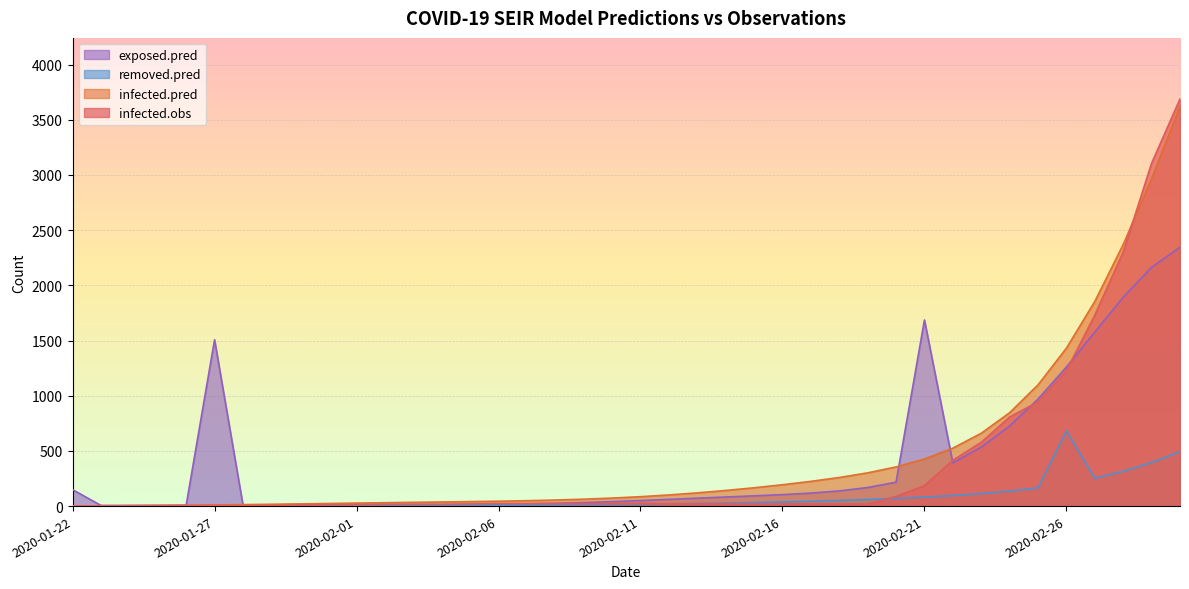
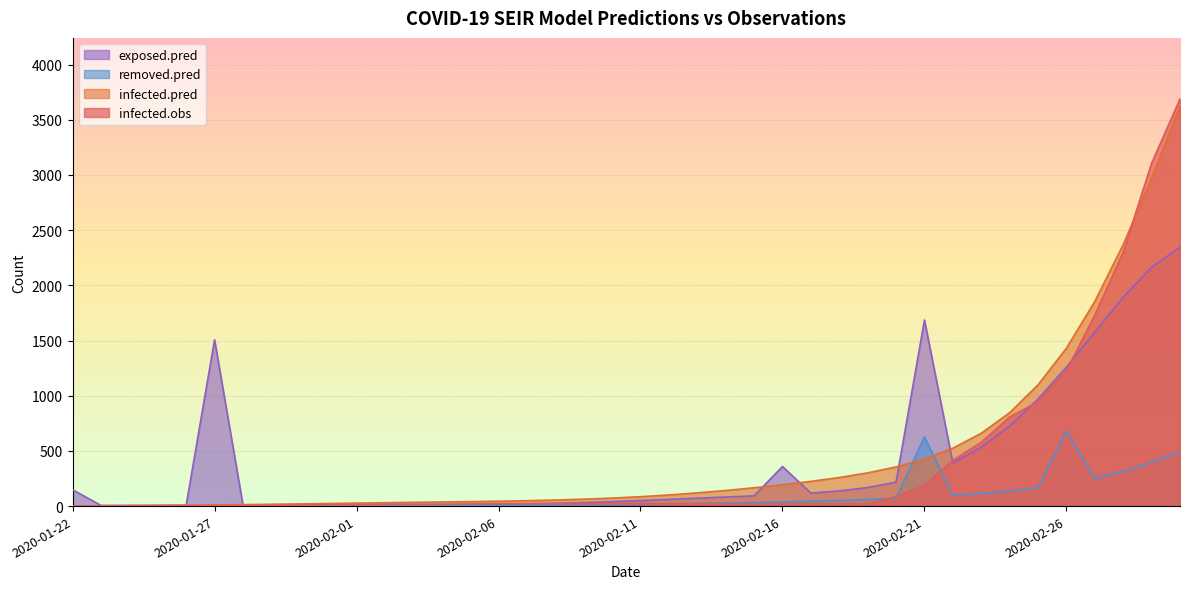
exposed.pred, 2020-02-16: 100 -> 360
removed.pred, 2020-02-21: 80 -> 630
